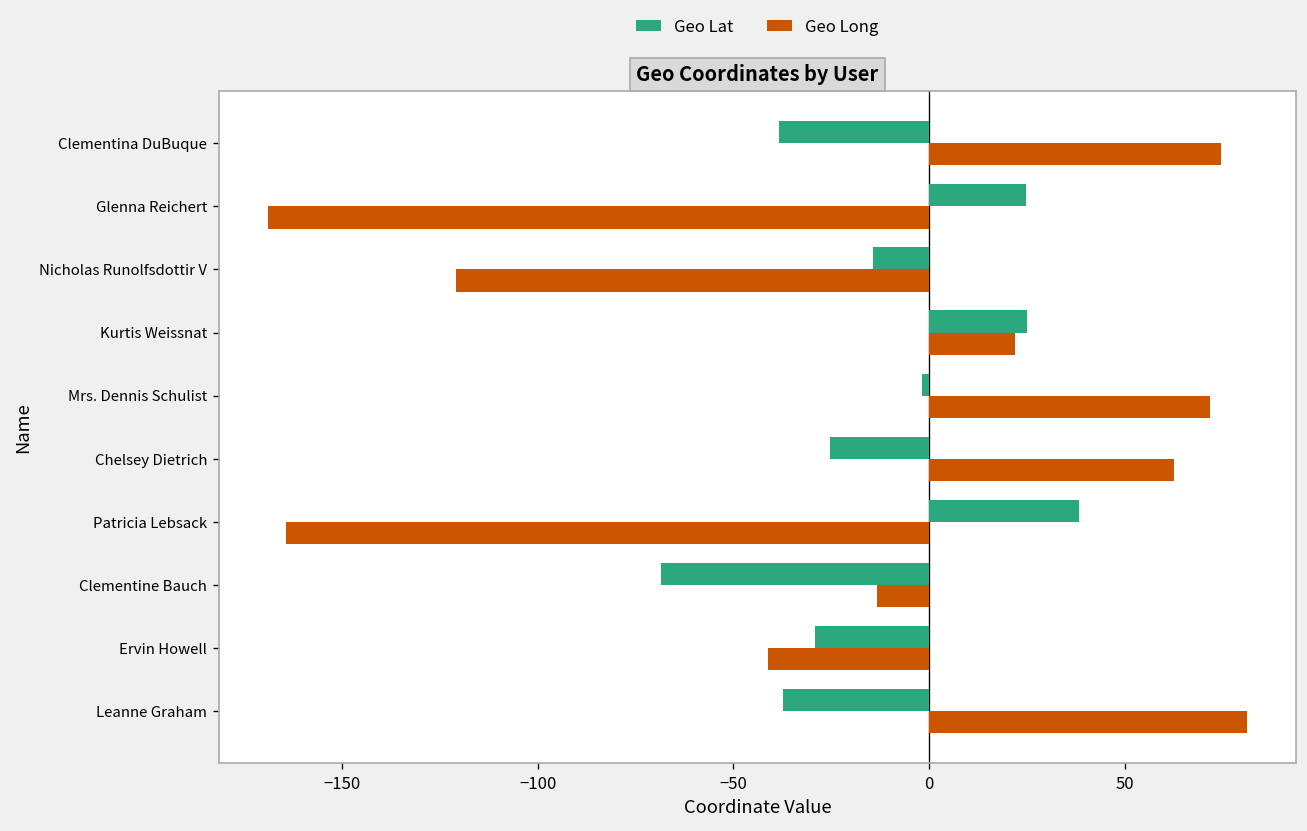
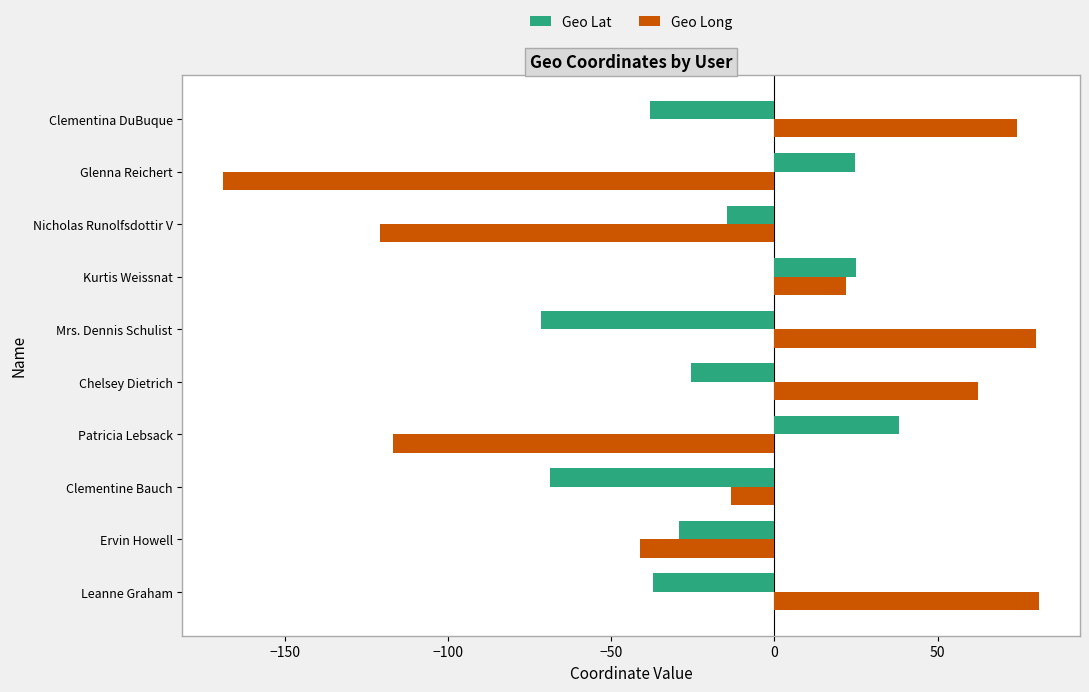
Geo Lat, Mrs. Dennis Schulist: -2 -> -71
Geo Long, Mrs. Dennis Schulist: 72 -> 80
Geo Long, Patricia Lebsack: -164 -> -117
